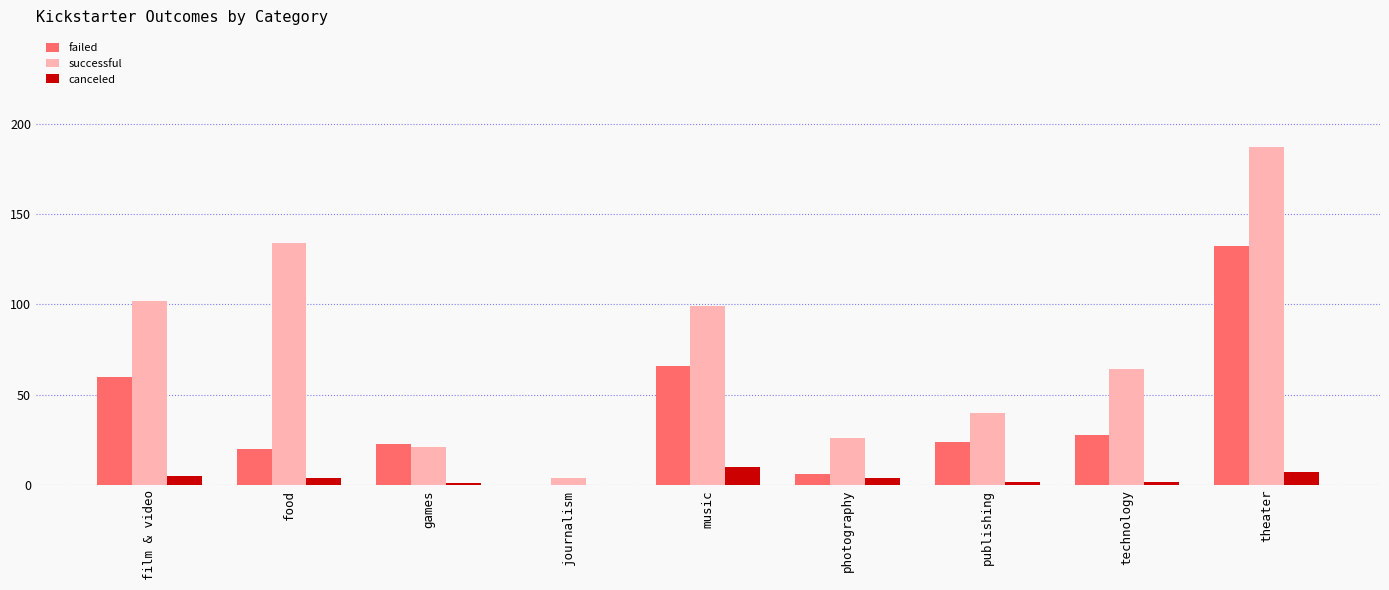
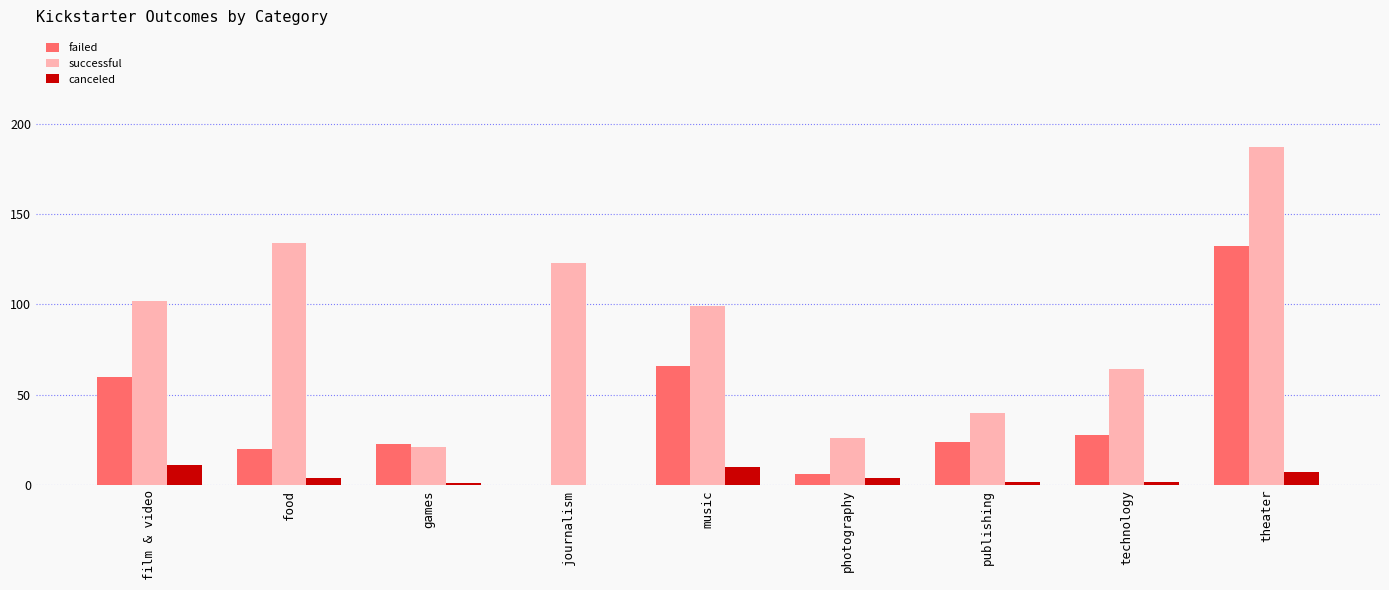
canceled, film & video: 5 -> 11
successful, journalism: 4 -> 123
